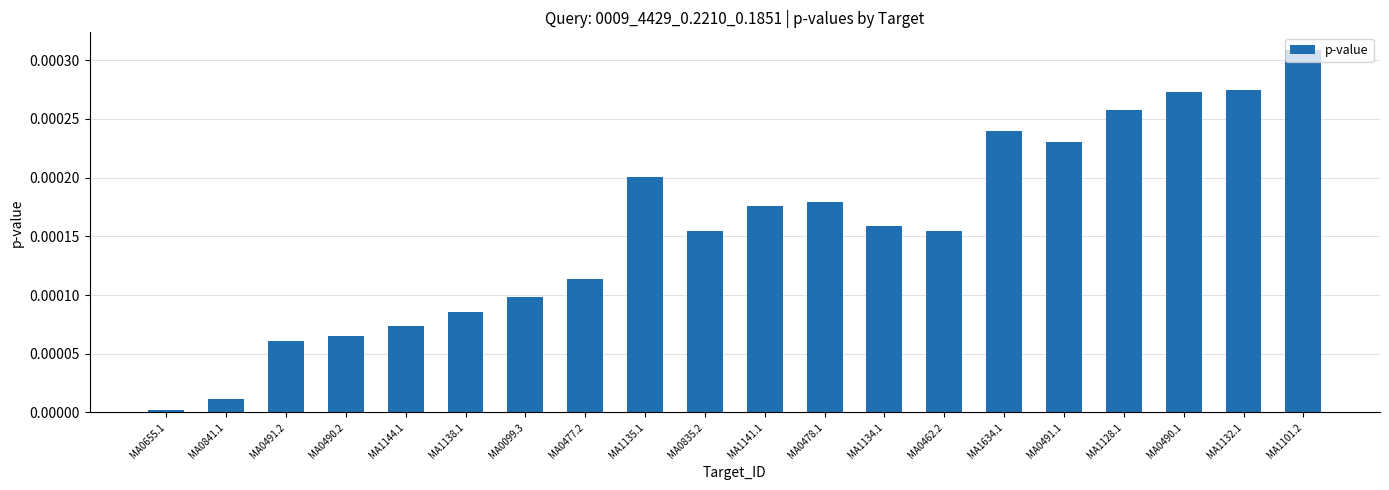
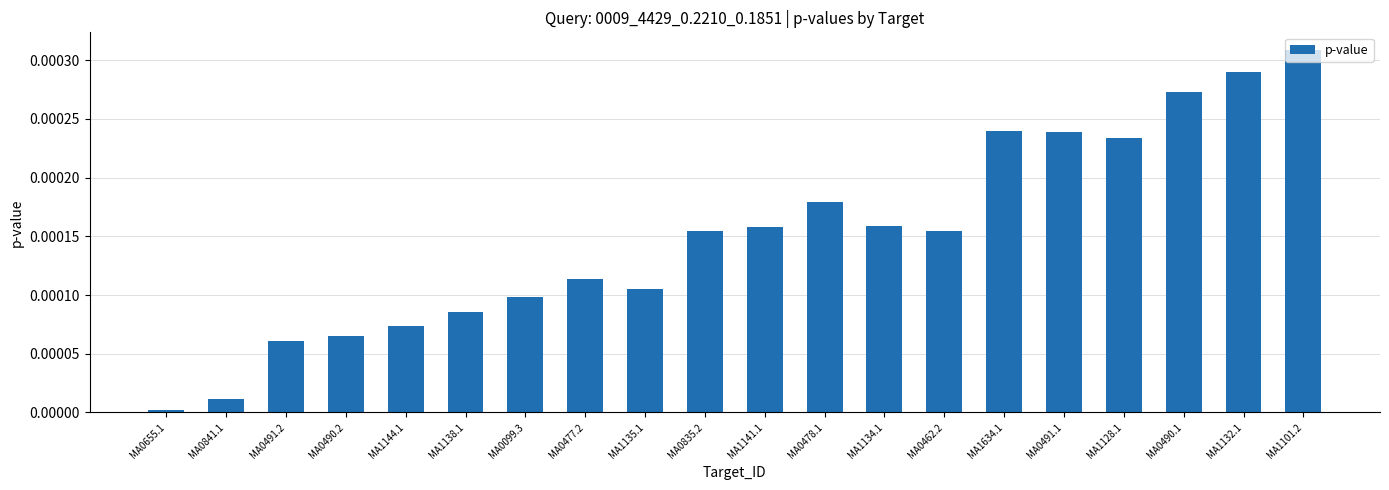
MA1135.1: 0.000201 -> 0.000105
MA1141.1: 0.000176 -> 0.000158
MA0491.1: 0.000230 -> 0.000239
MA1128.1: 0.000258 -> 0.000233
MA1132.1: 0.000275 -> 0.000290
